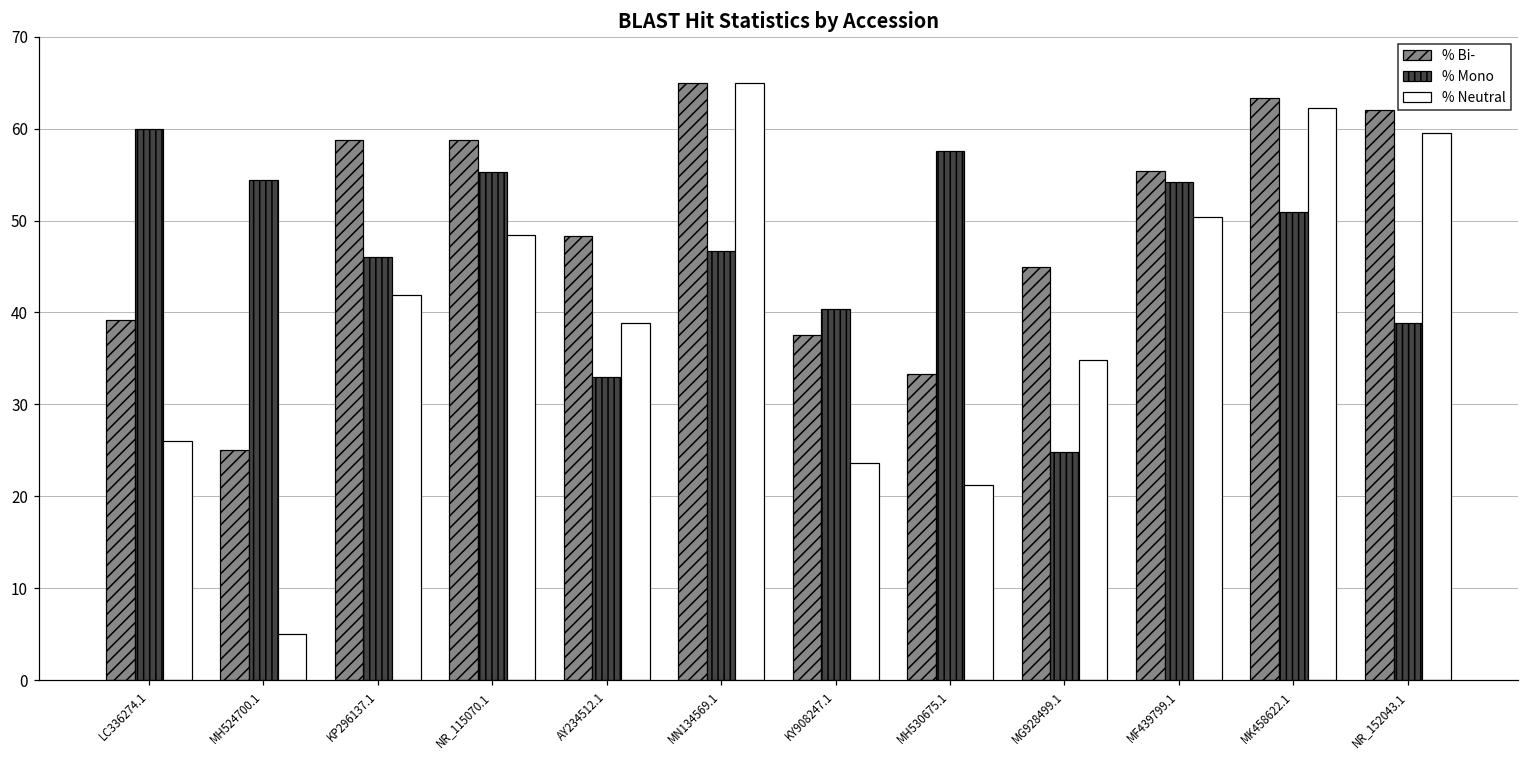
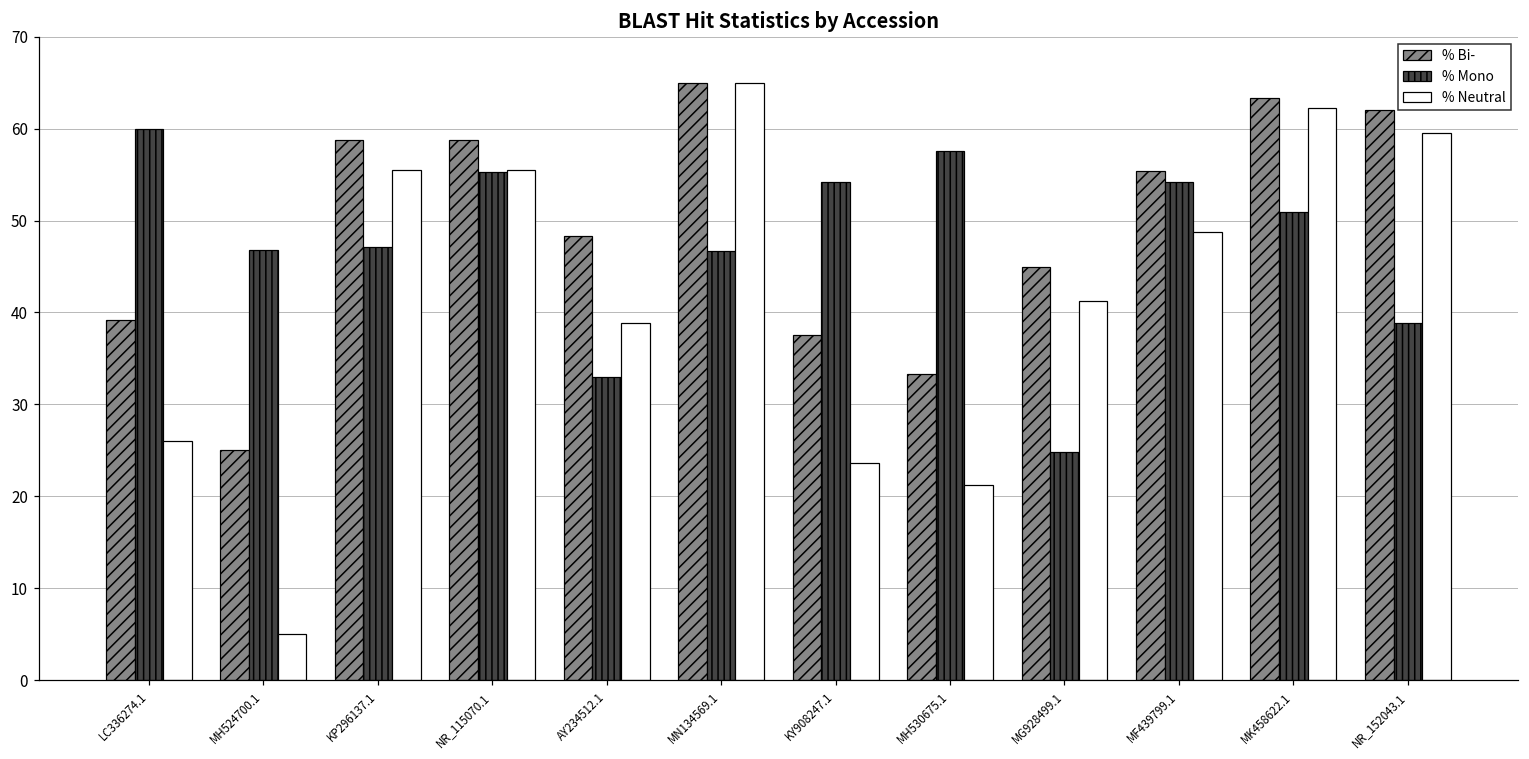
% Mono, MH524700.1: 54 -> 47
% Mono, KP296137.1: 46 -> 47
% Neutral, KP296137.1: 42 -> 56
% Neutral, NR_115070.1: 48 -> 56
% Mono, KY908247.1: 40 -> 54
% Neutral, MG928499.1: 35 -> 41
% Neutral, MF439799.1: 50 -> 49
